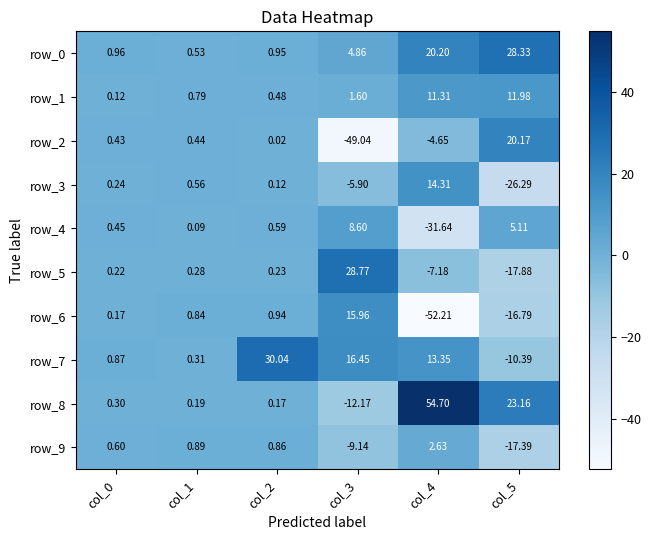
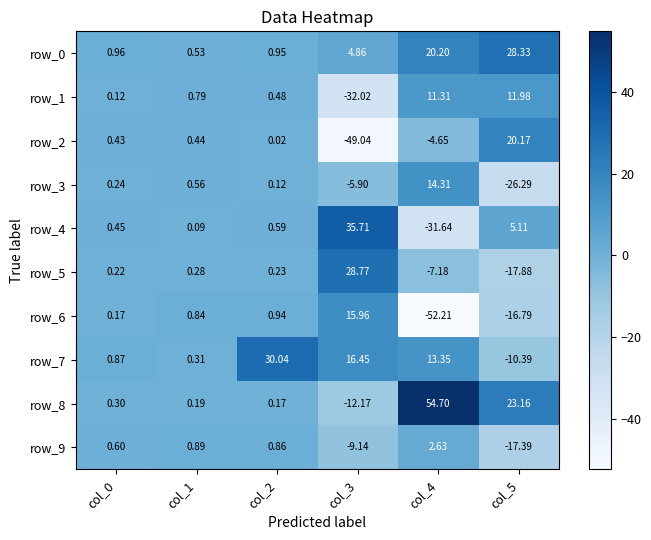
row_1, col_3: 1.60 -> -32.02
row_4, col_3: 8.60 -> 35.71
